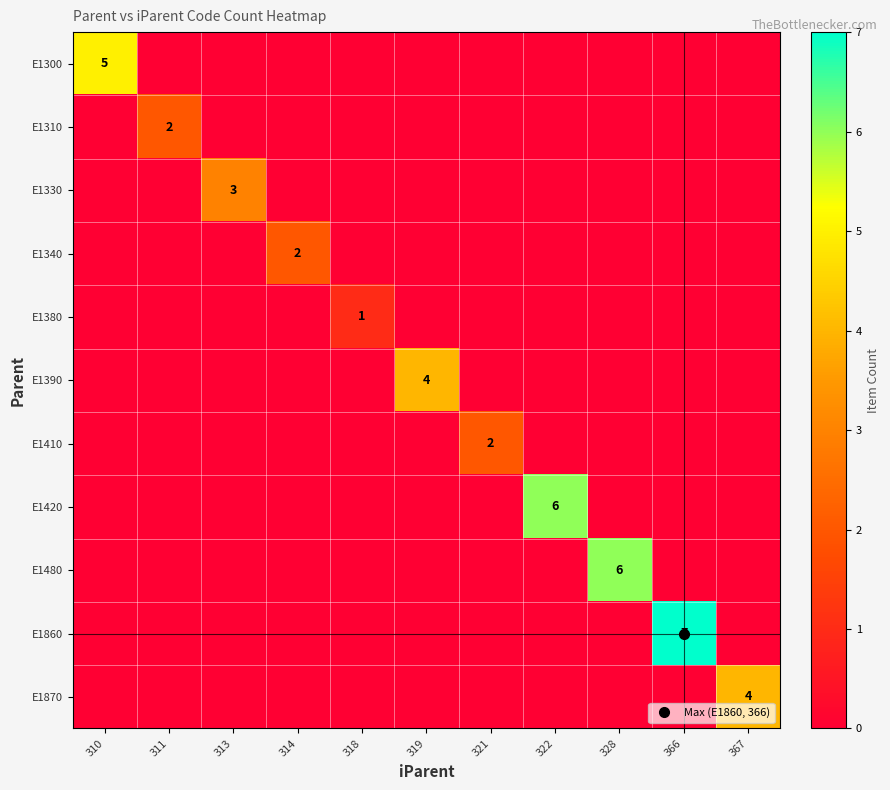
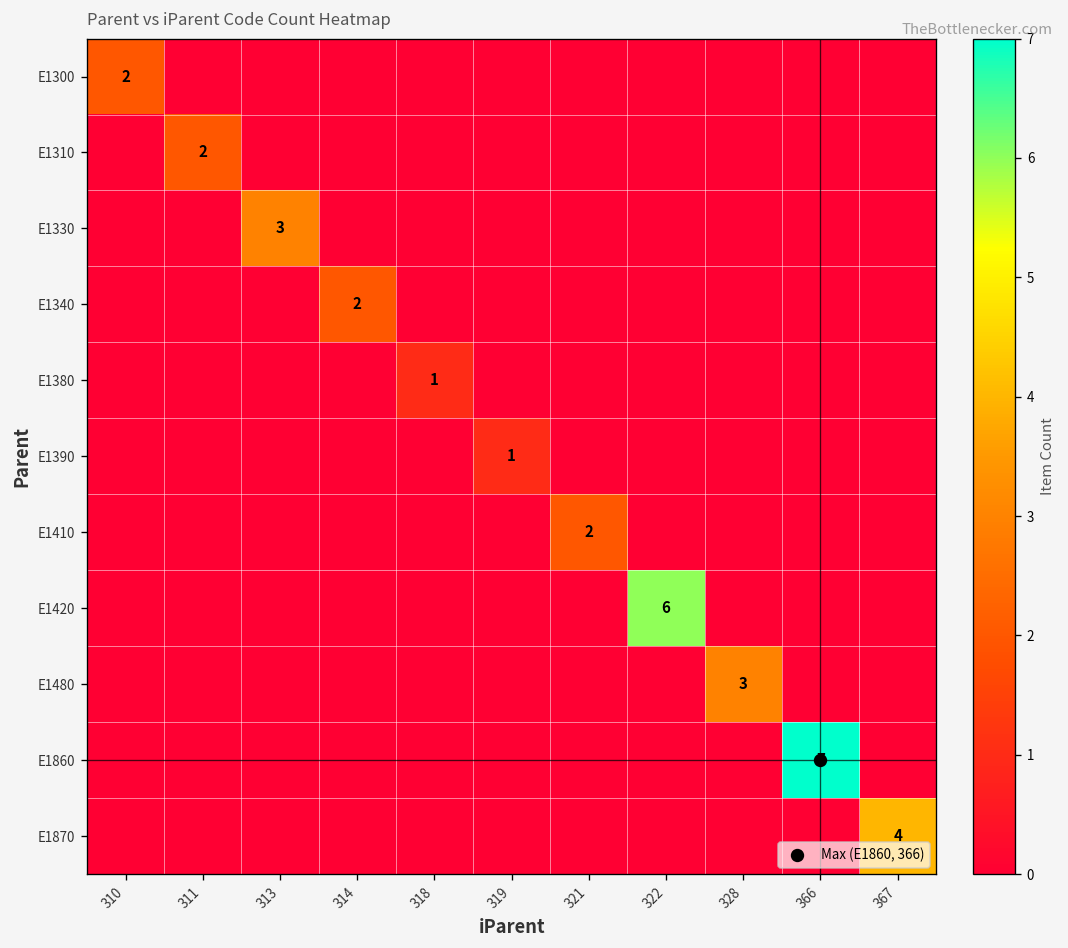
E1300, 310: 5 -> 2
E1390, 319: 4 -> 1
E1480, 328: 6 -> 3
